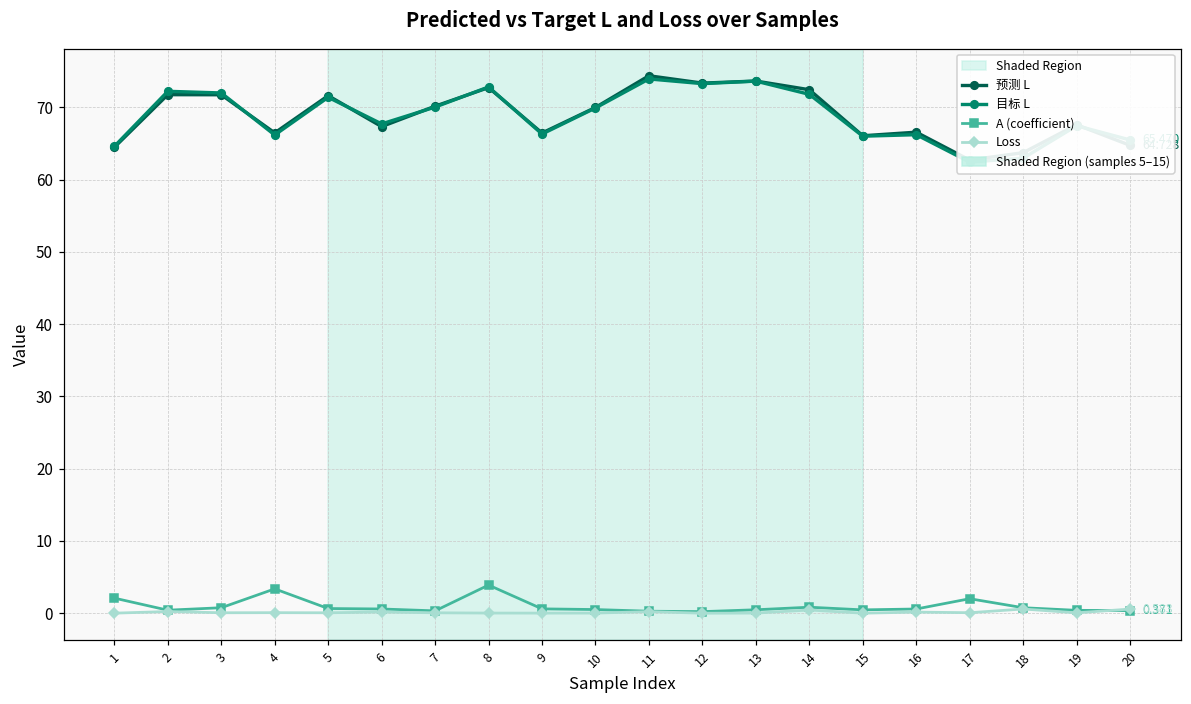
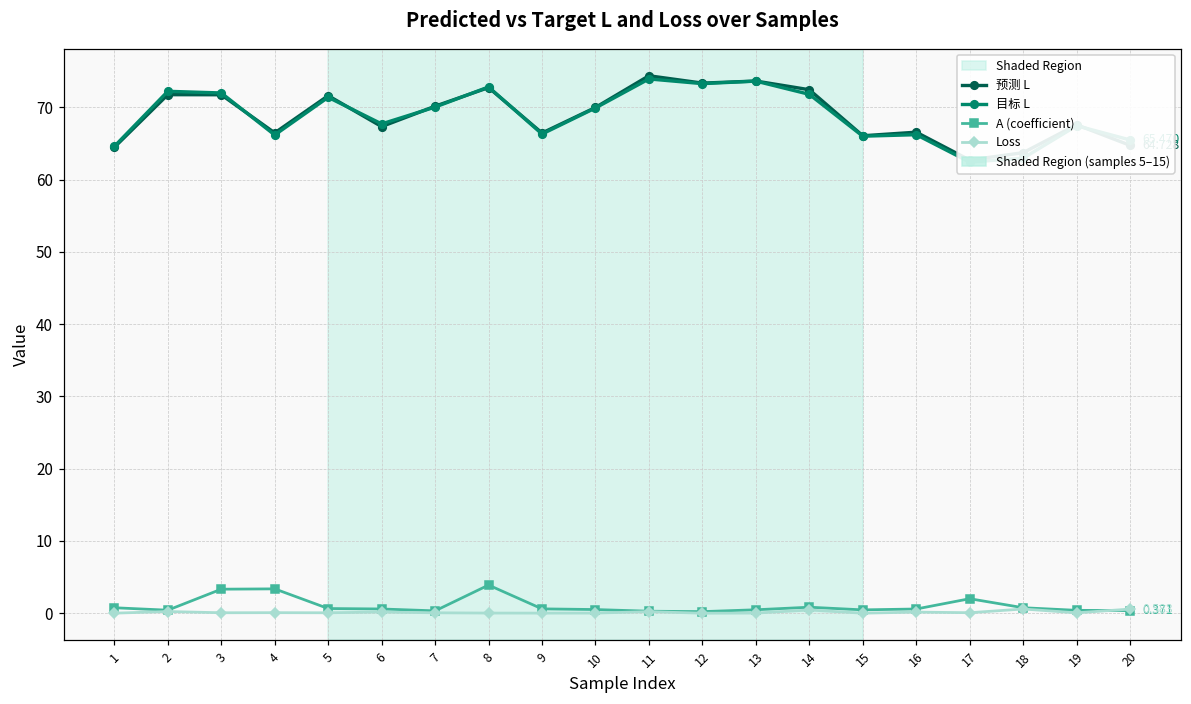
A (coefficient), 1: 2 -> 1
A (coefficient), 3: 1 -> 3
